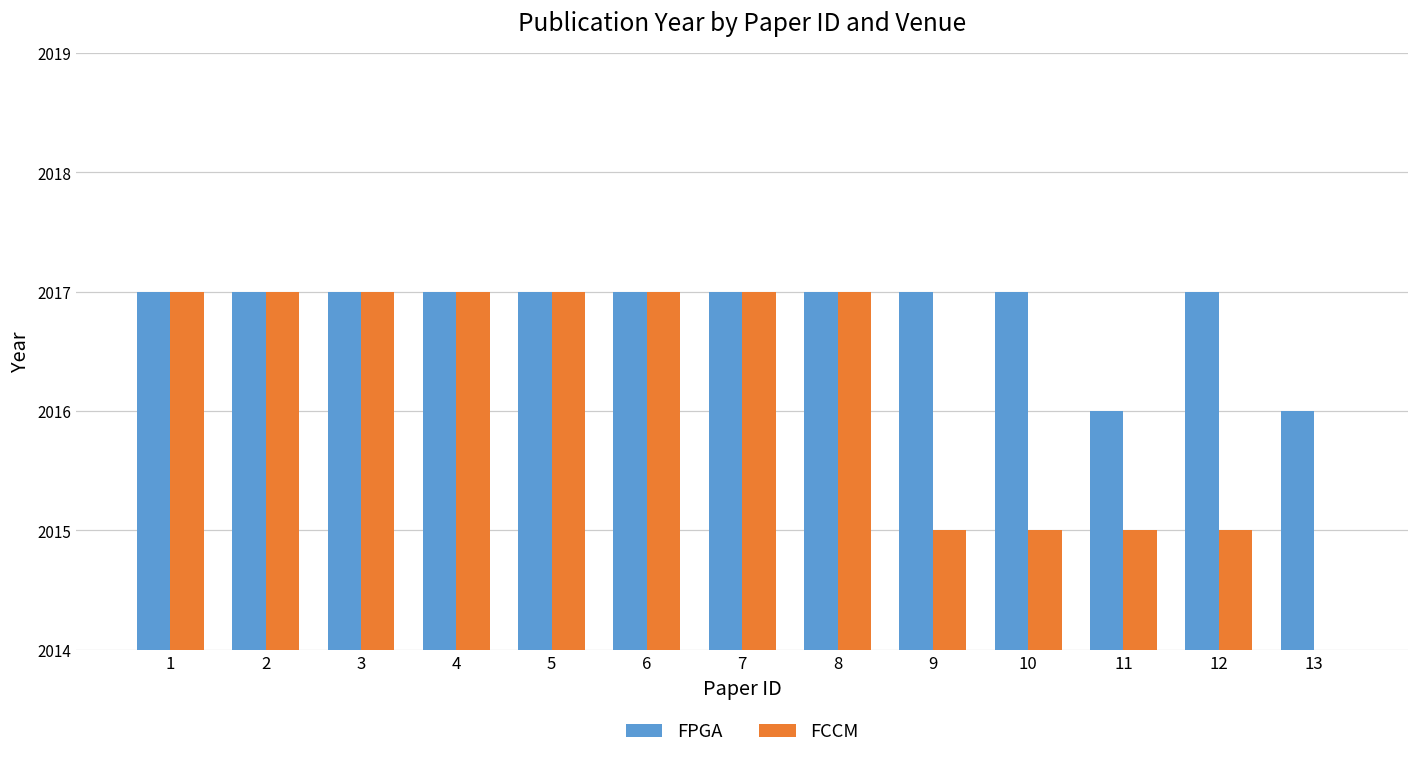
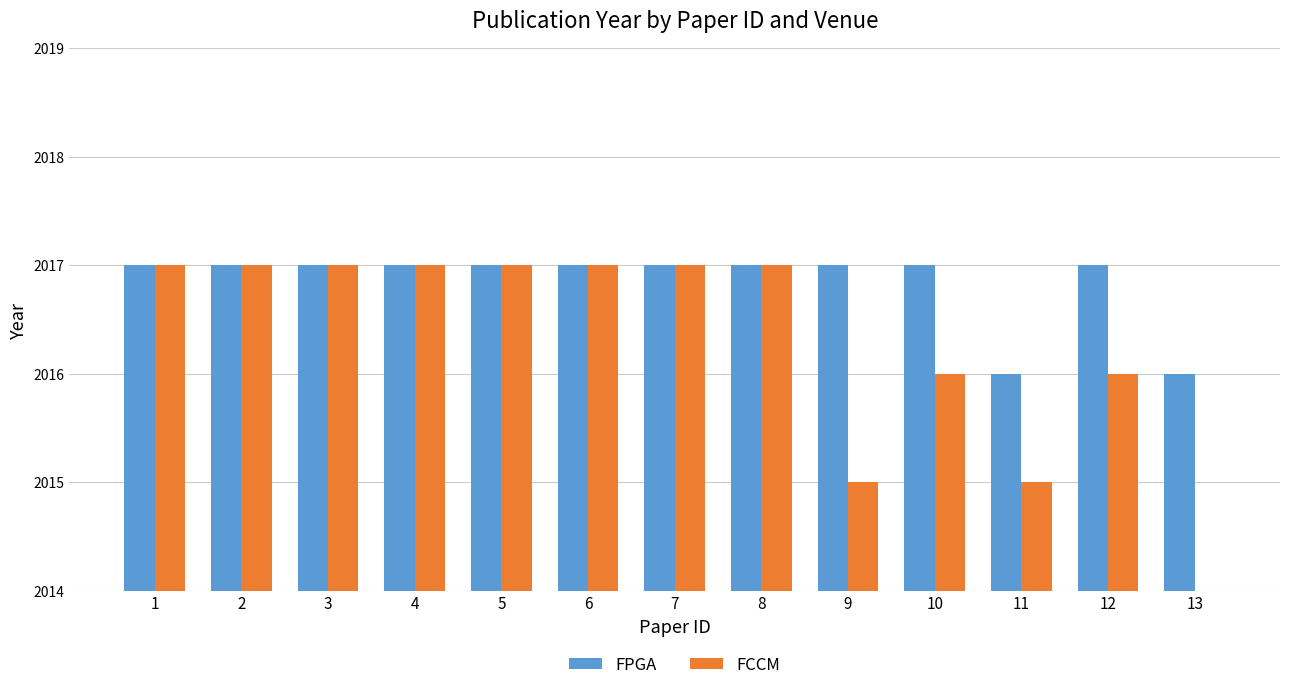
FCCM, 10: 2015 -> 2016
FCCM, 12: 2015 -> 2016
